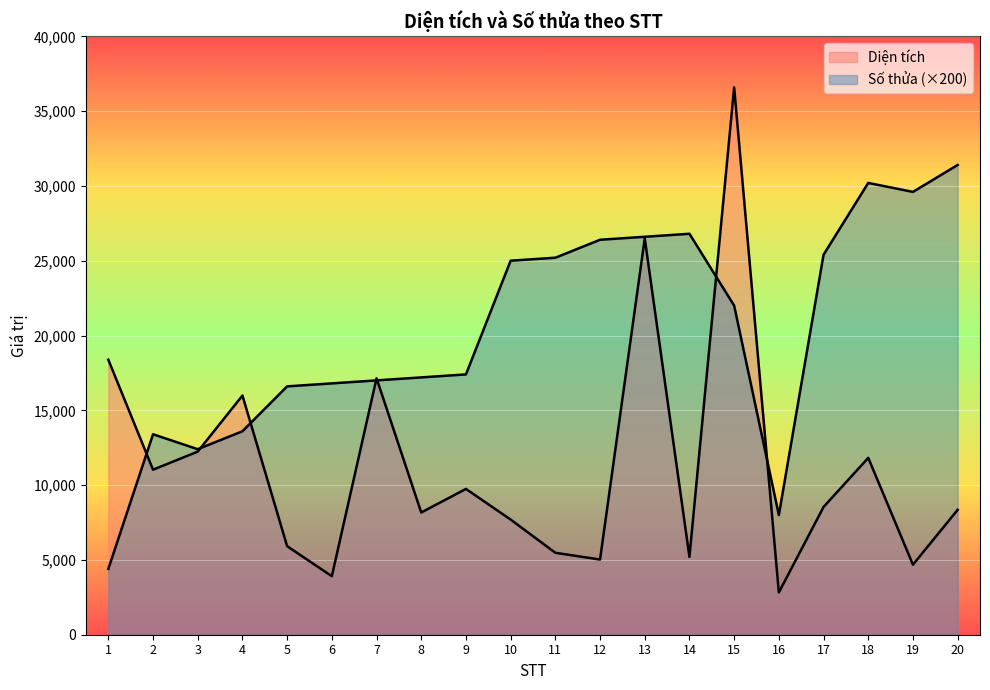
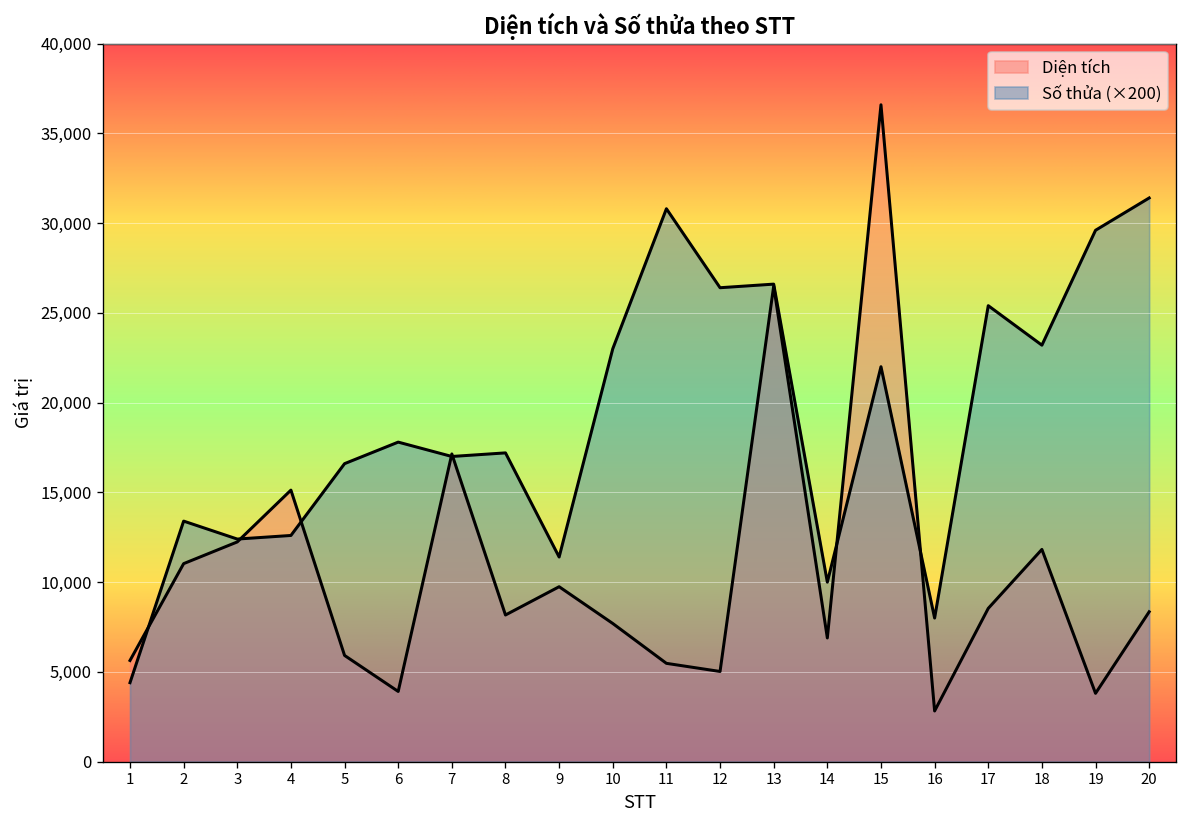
Diện tích, 1: 18,400 -> 5,600
Diện tích, 4: 16,000 -> 15,100
Số thửa (×200), 4: 13,600 -> 12,600
Số thửa (×200), 6: 16,800 -> 17,800
Số thửa (×200), 9: 17,400 -> 11,400
Số thửa (×200), 10: 25,000 -> 23,000
Số thửa (×200), 11: 25,200 -> 30,800
Diện tích, 14: 5,200 -> 6,900
Số thửa (×200), 14: 26,800 -> 10,000
Số thửa (×200), 18: 30,200 -> 23,200
Diện tích, 19: 4,700 -> 3,800
